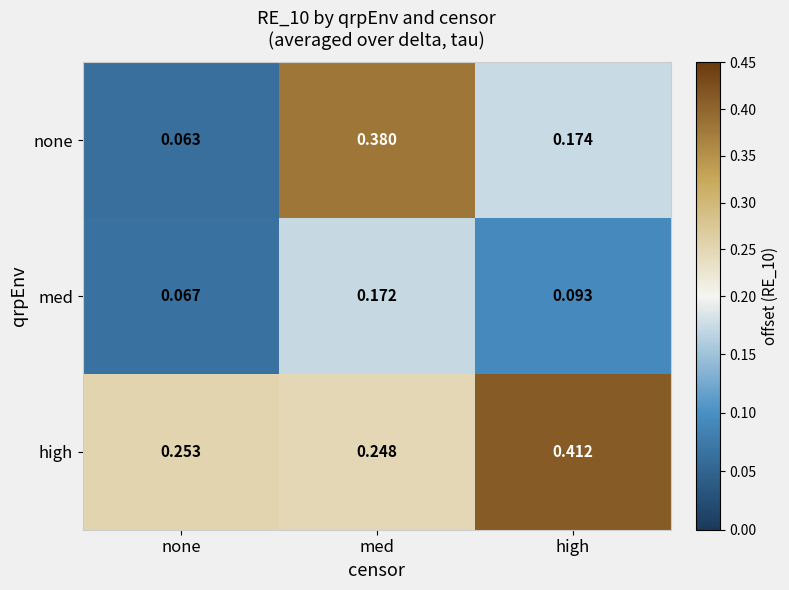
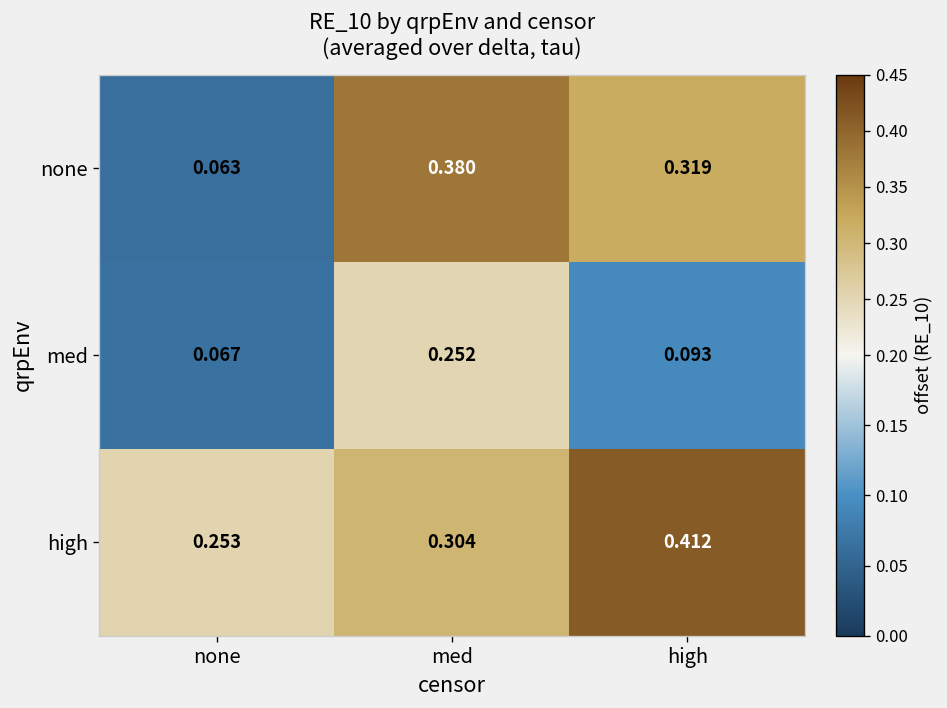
none, high: 0.174 -> 0.319
med, med: 0.172 -> 0.252
high, med: 0.248 -> 0.304
